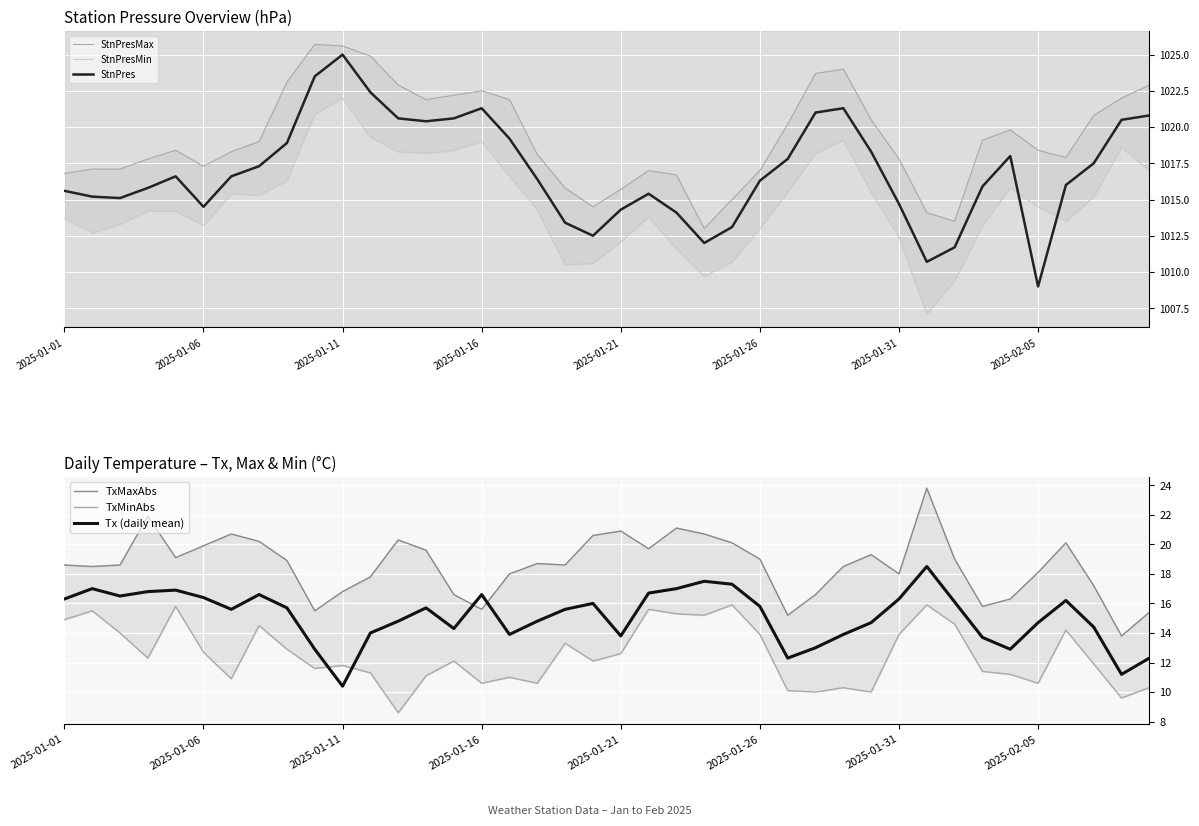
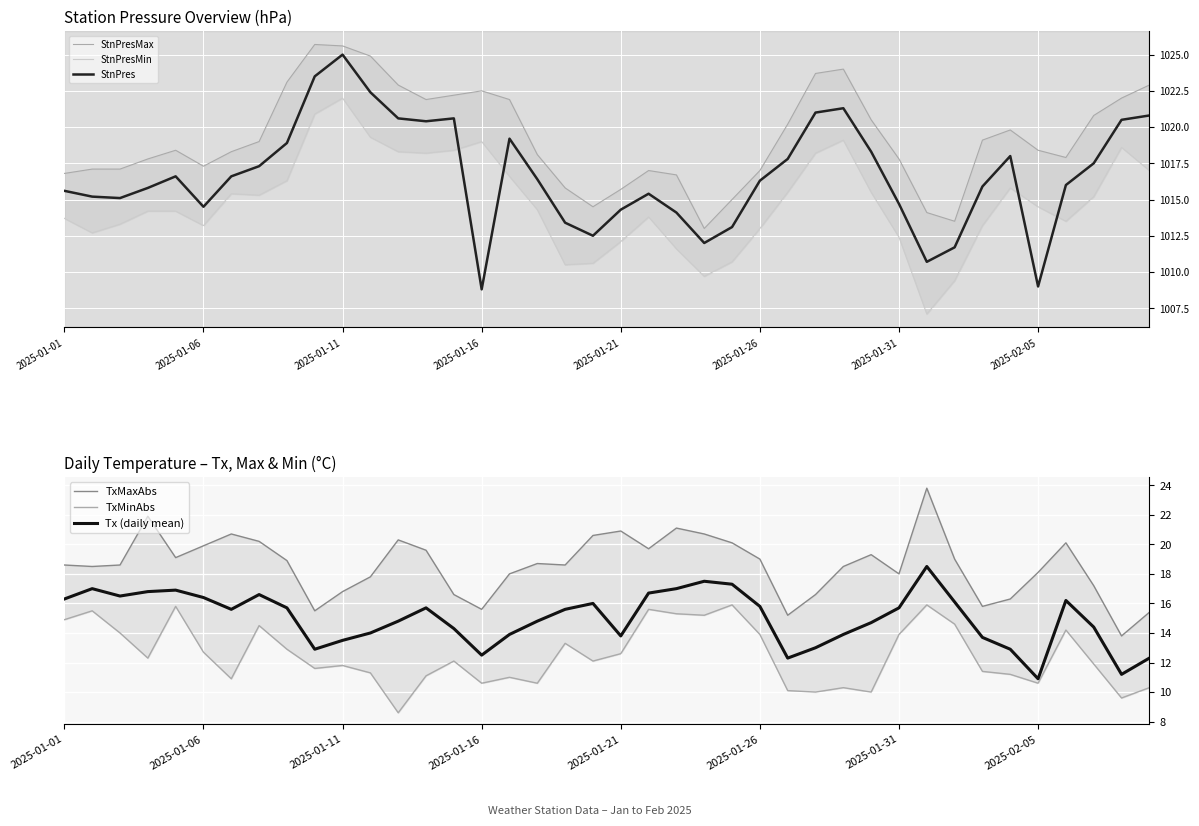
Station Pressure Overview (hPa), StnPres, 2025-01-16: 1021.3 -> 1008.8
Daily Temperature – Tx, Max & Min (°C), Tx (daily mean), 2025-01-11: 10.4 -> 13.5
Daily Temperature – Tx, Max & Min (°C), Tx (daily mean), 2025-01-16: 16.6 -> 12.5
Daily Temperature – Tx, Max & Min (°C), Tx (daily mean), 2025-01-31: 16.3 -> 15.7
Daily Temperature – Tx, Max & Min (°C), Tx (daily mean), 2025-02-05: 14.7 -> 10.9
